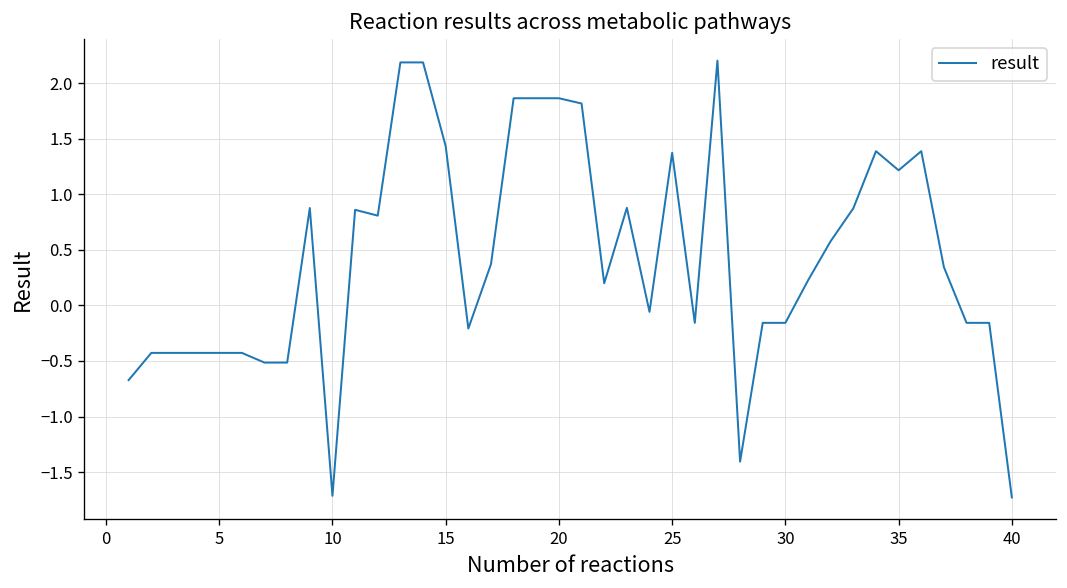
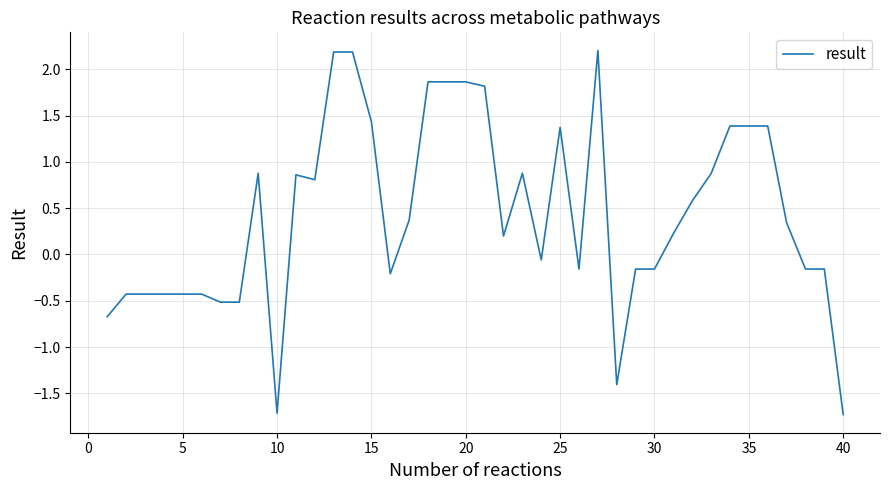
35: 1.2 -> 1.4
